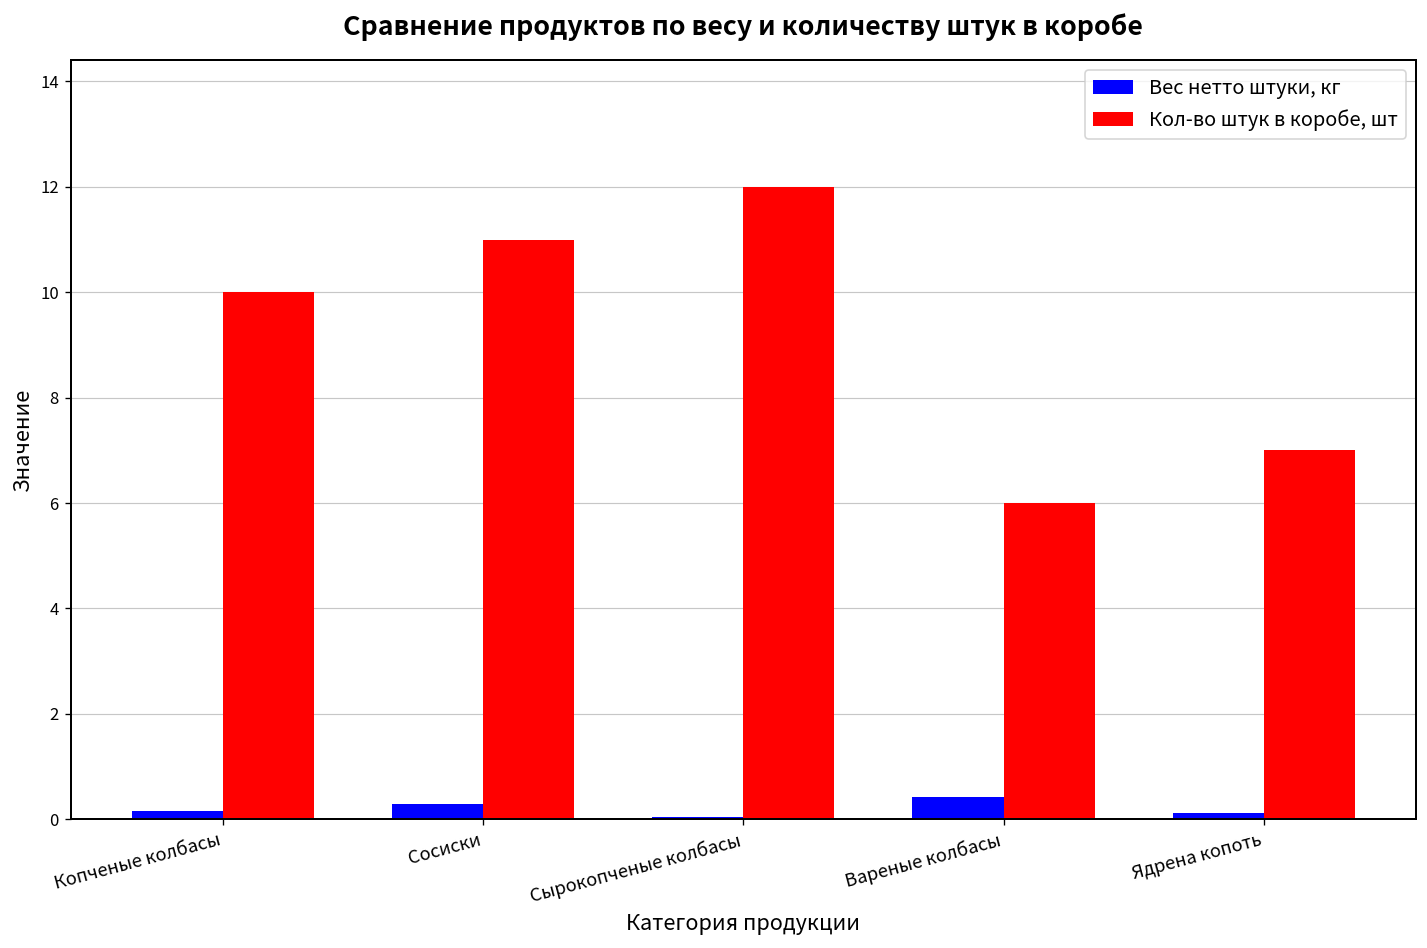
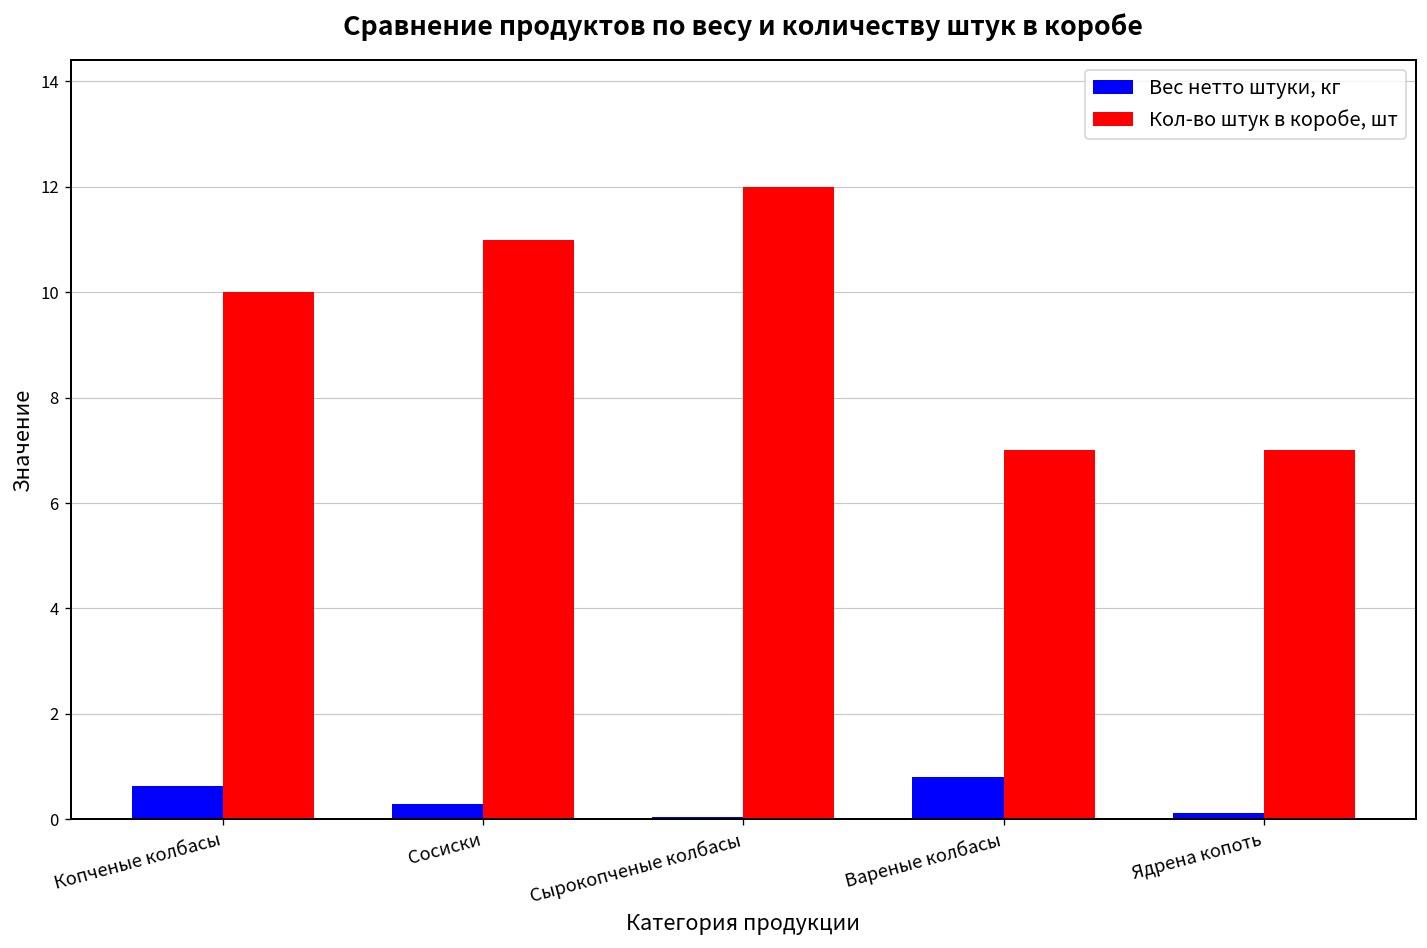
Вес нетто штуки, кг, Копченые колбасы: 0.2 -> 0.6
Вес нетто штуки, кг, Вареные колбасы: 0.4 -> 0.8
Кол-во штук в коробе, шт, Вареные колбасы: 6 -> 7
